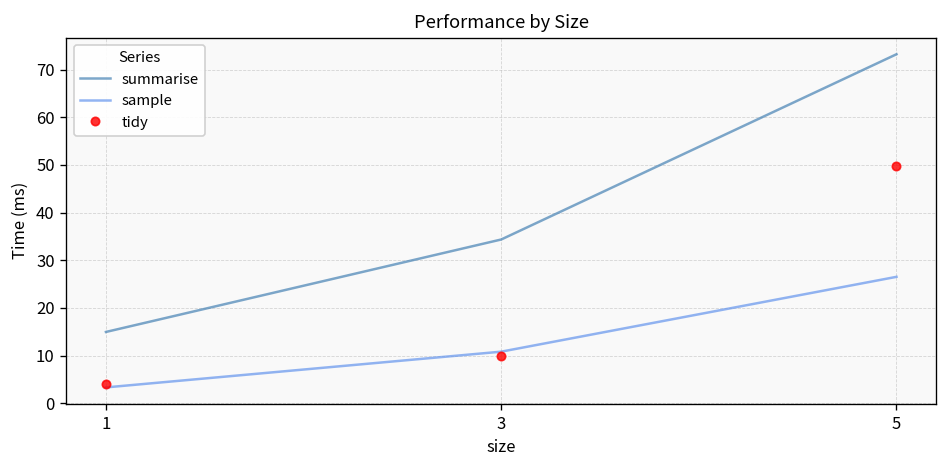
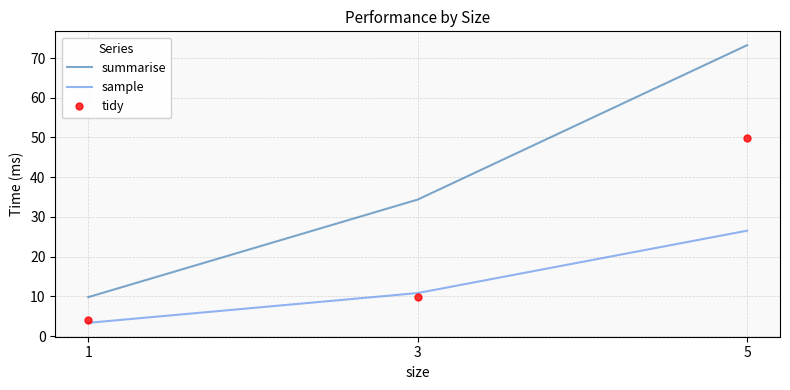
summarise, 1: 15 -> 10
